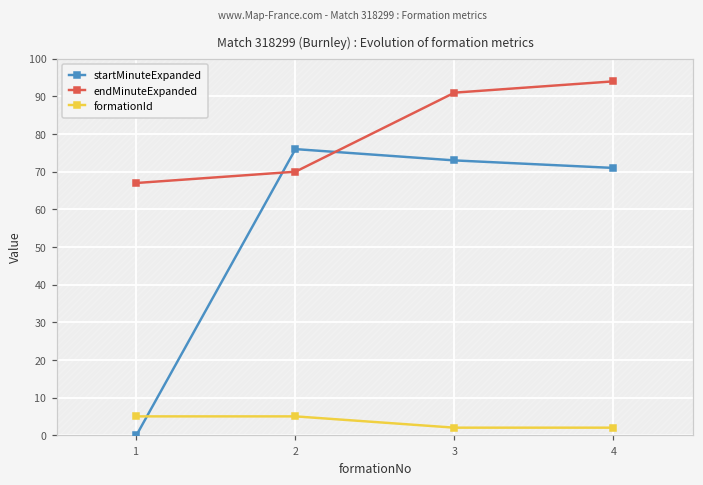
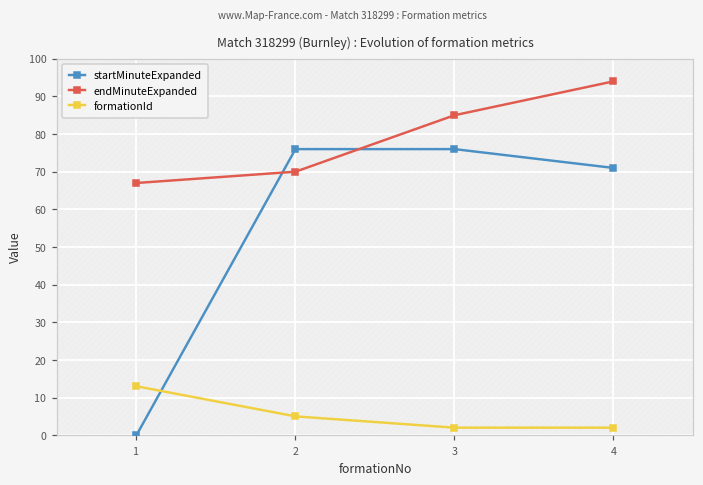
formationId, 1: 5 -> 13
startMinuteExpanded, 3: 73 -> 76
endMinuteExpanded, 3: 91 -> 85
